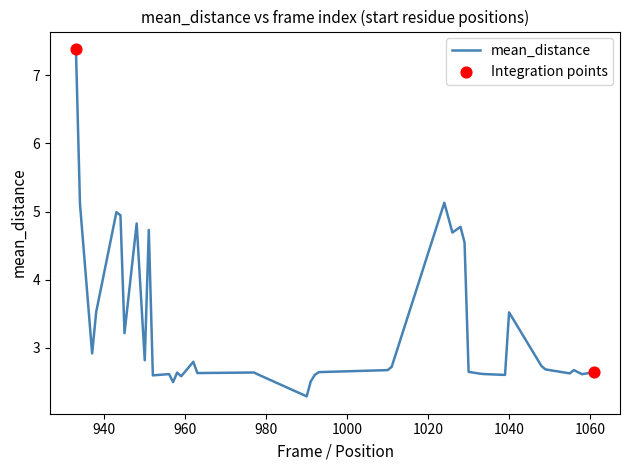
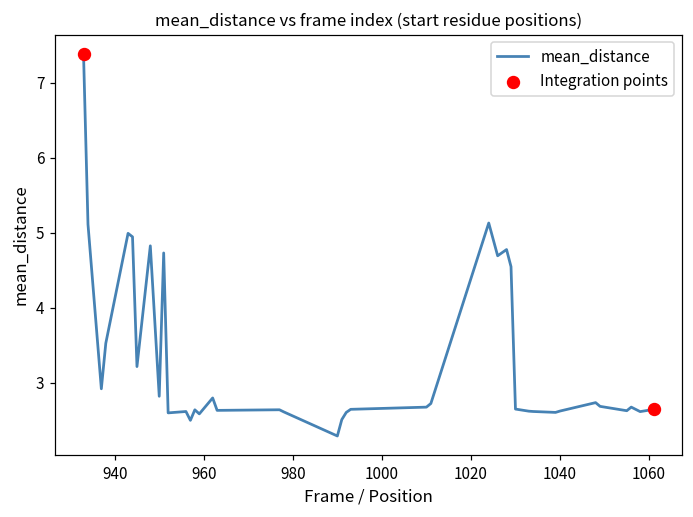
mean_distance, 1040: 3.5 -> 2.6
